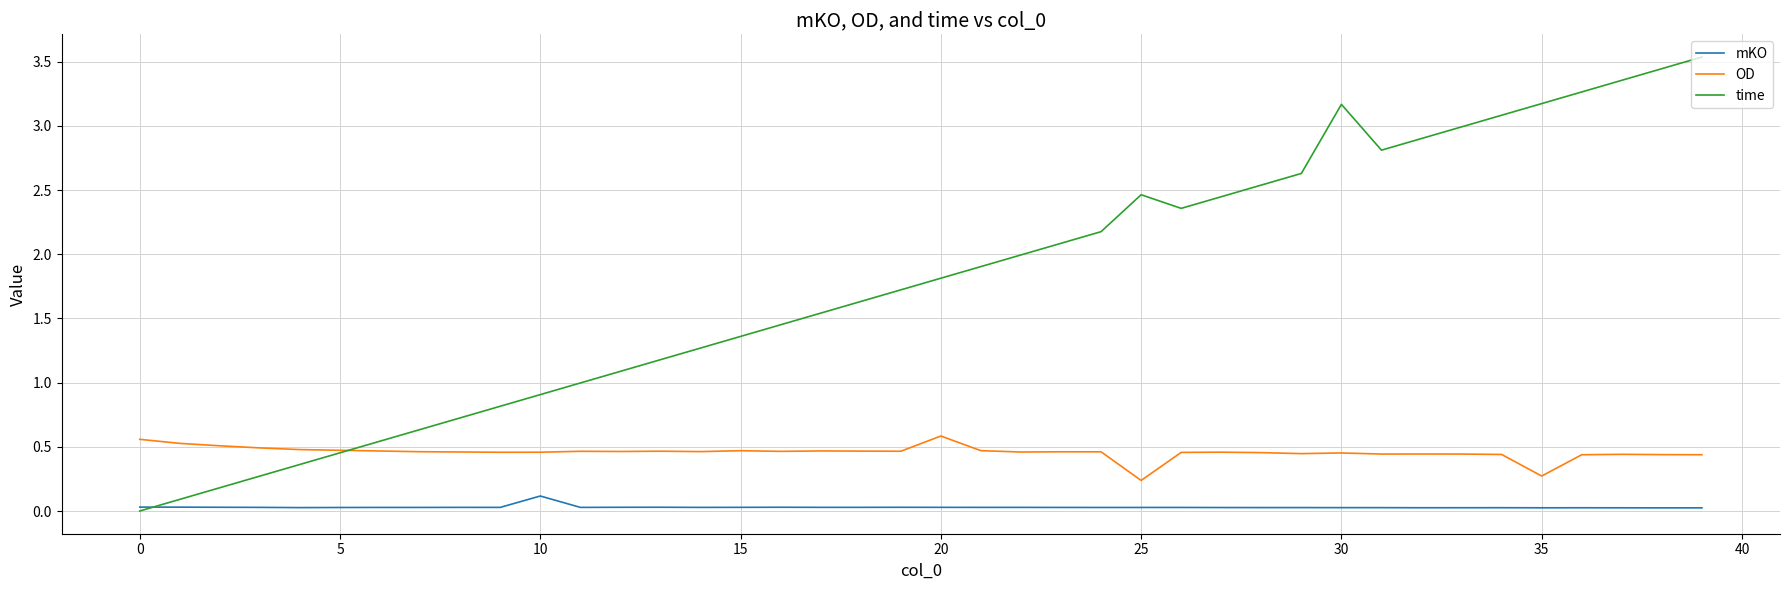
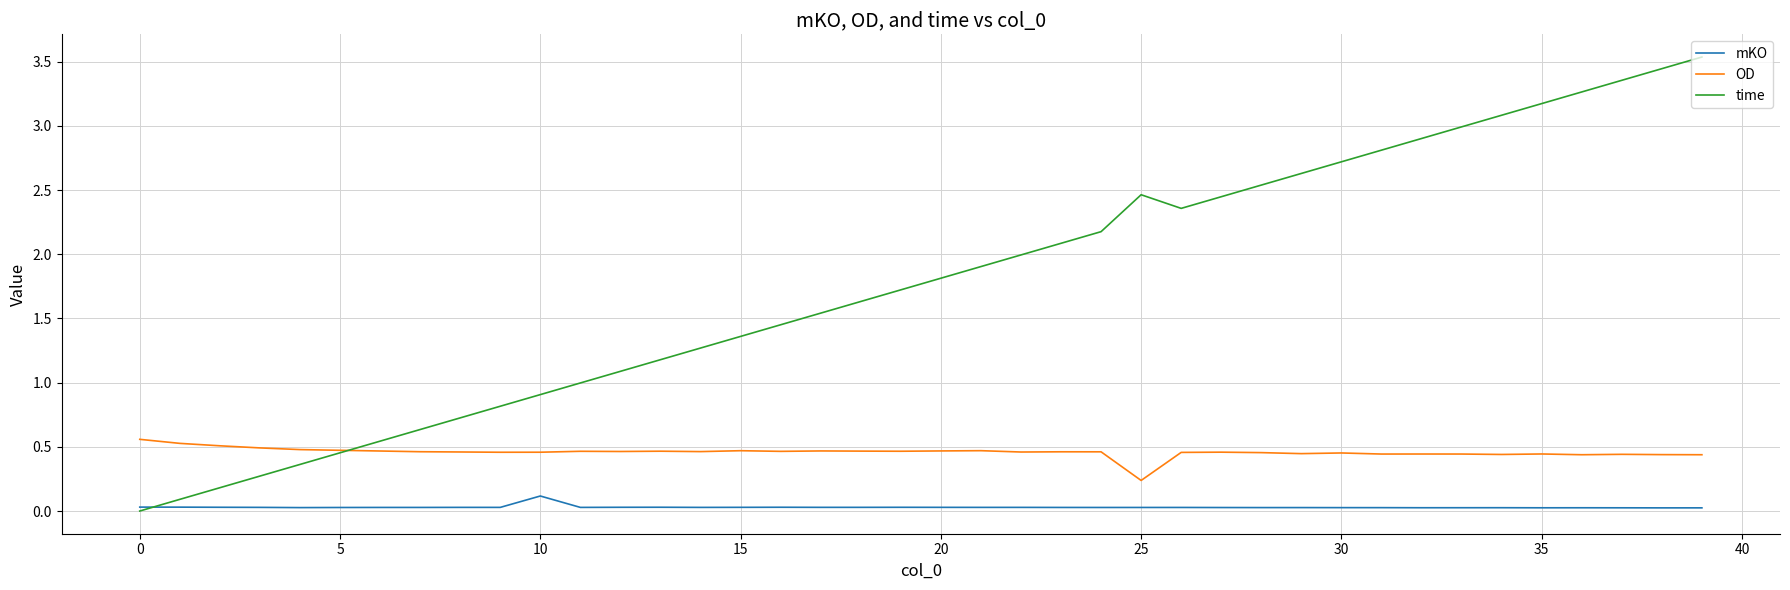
OD, 20: 0.58 -> 0.47
time, 30: 3.17 -> 2.72
OD, 35: 0.27 -> 0.44
